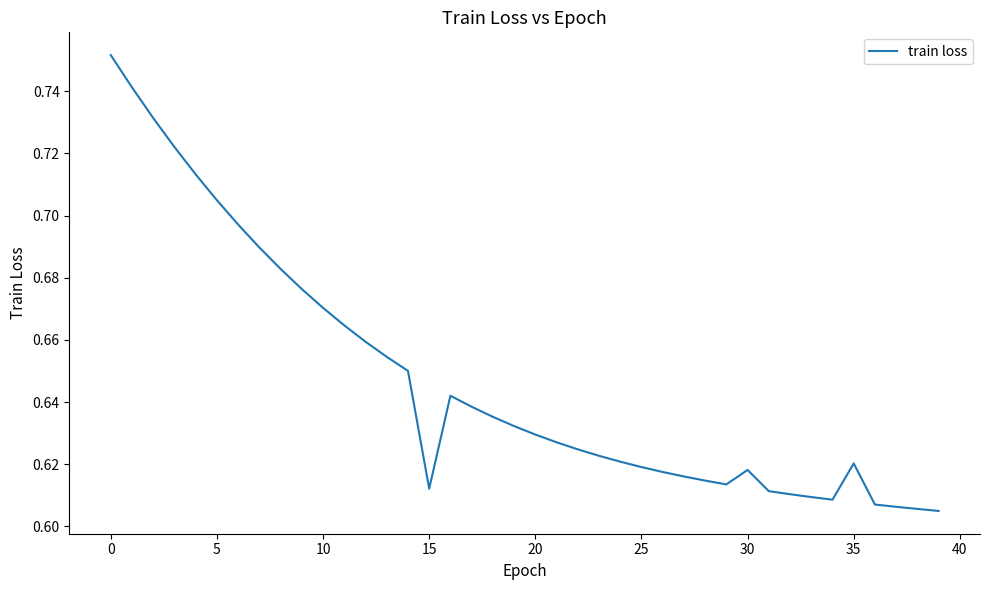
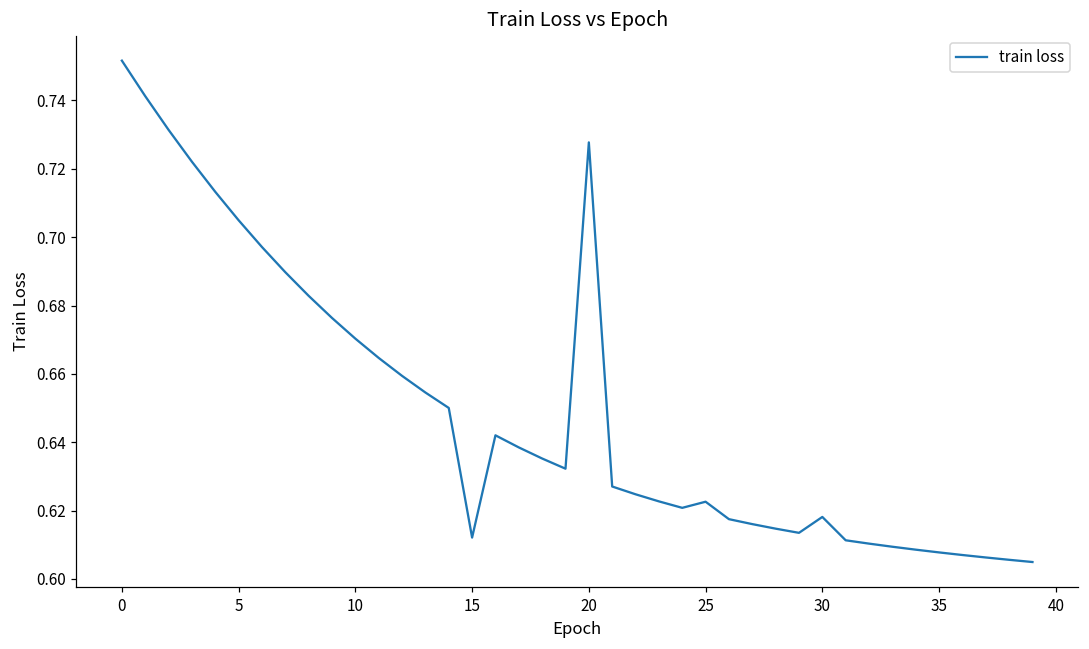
20: 0.630 -> 0.728
25: 0.619 -> 0.623
35: 0.620 -> 0.608
